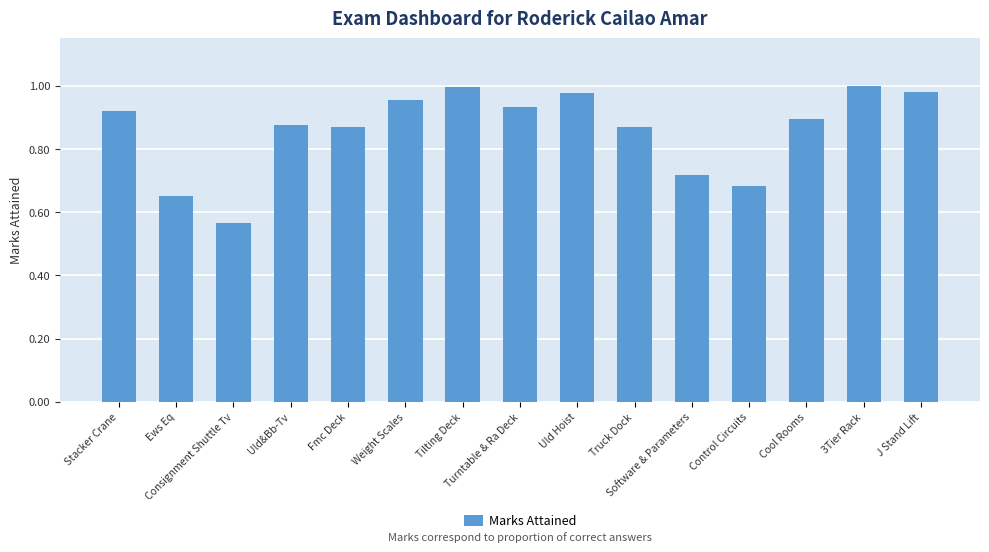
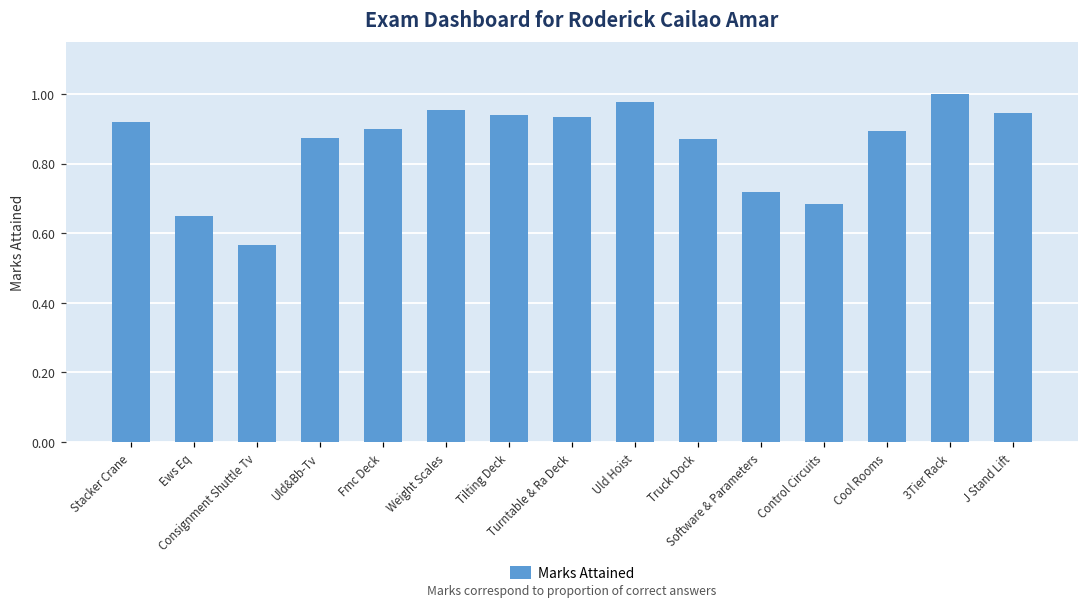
Fmc Deck: 0.87 -> 0.90
Tilting Deck: 1.00 -> 0.94
J Stand Lift: 0.98 -> 0.95
